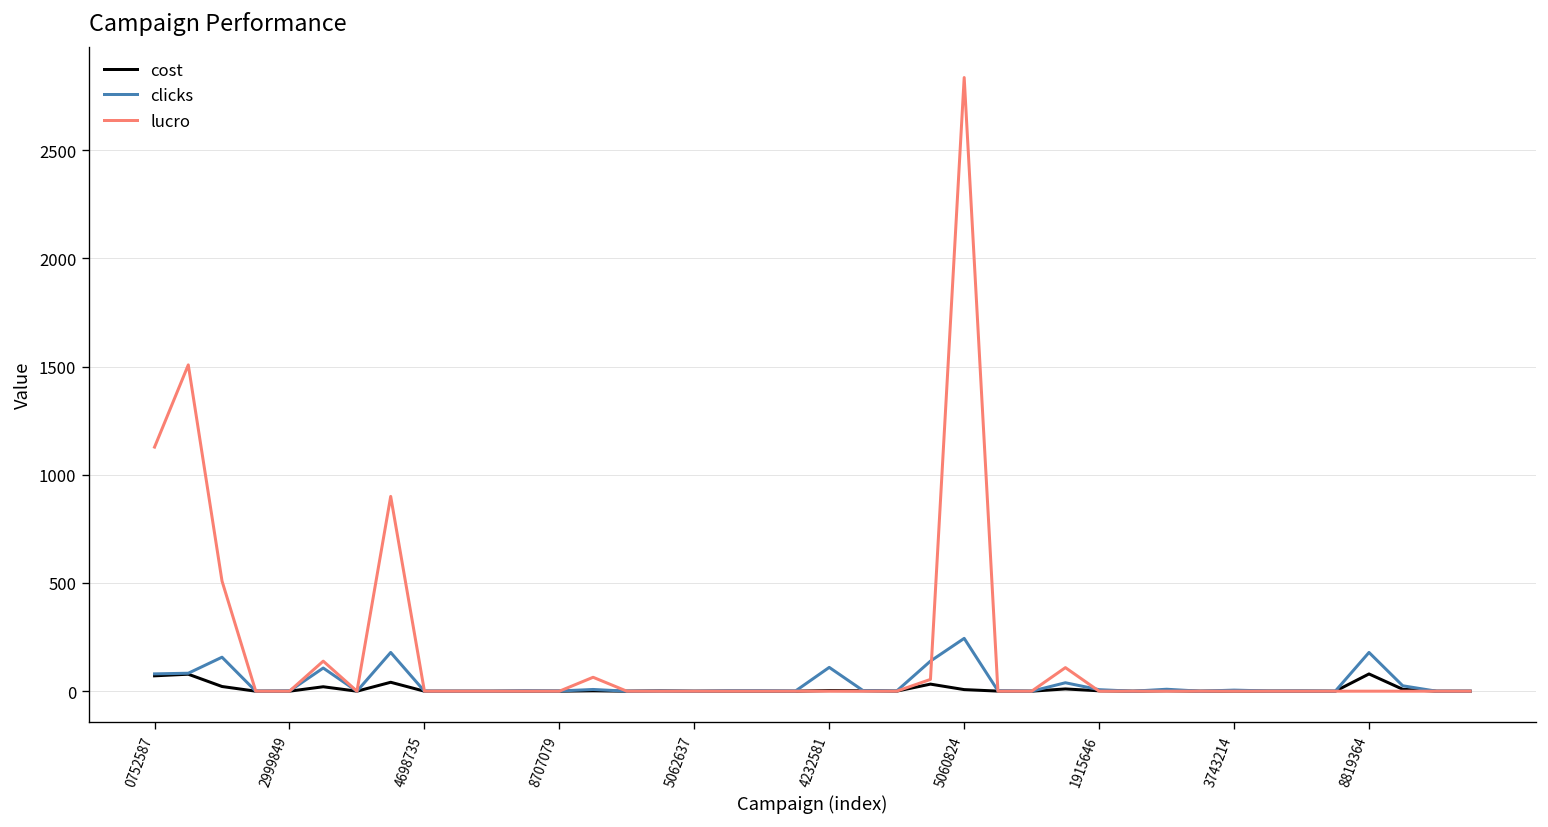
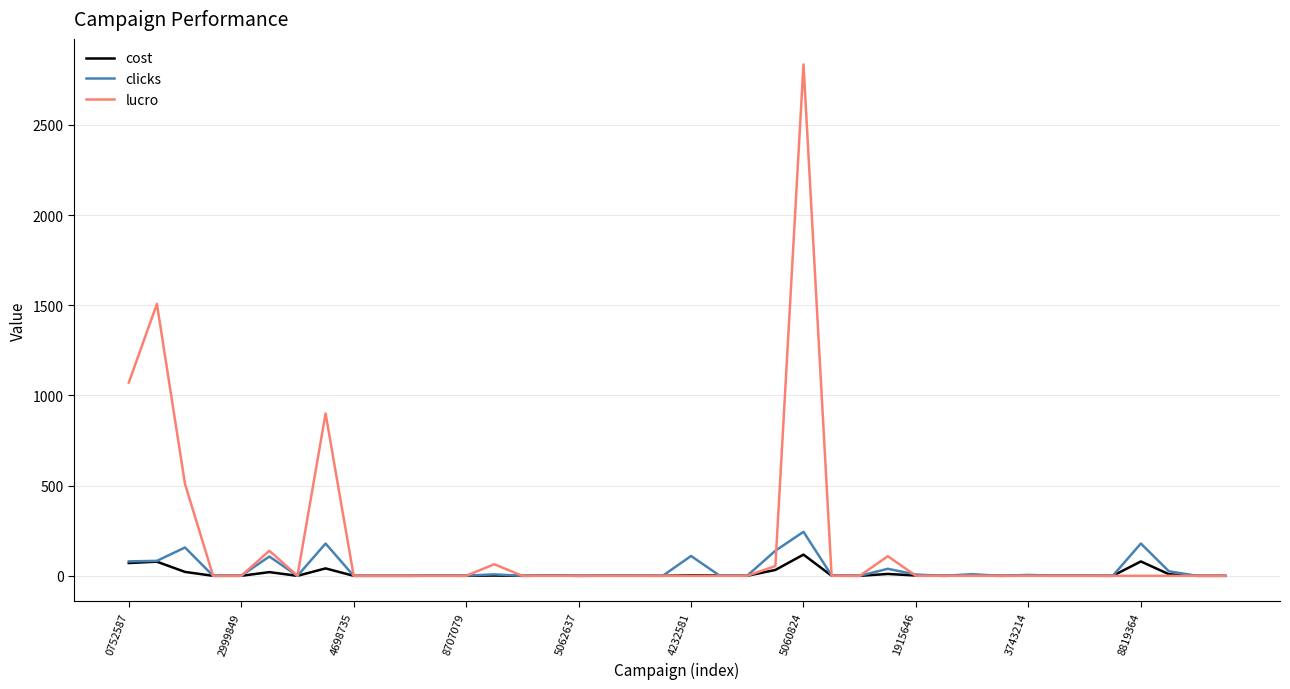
lucro, 0752587: 1130 -> 1070
cost, 5060824: 10 -> 120
